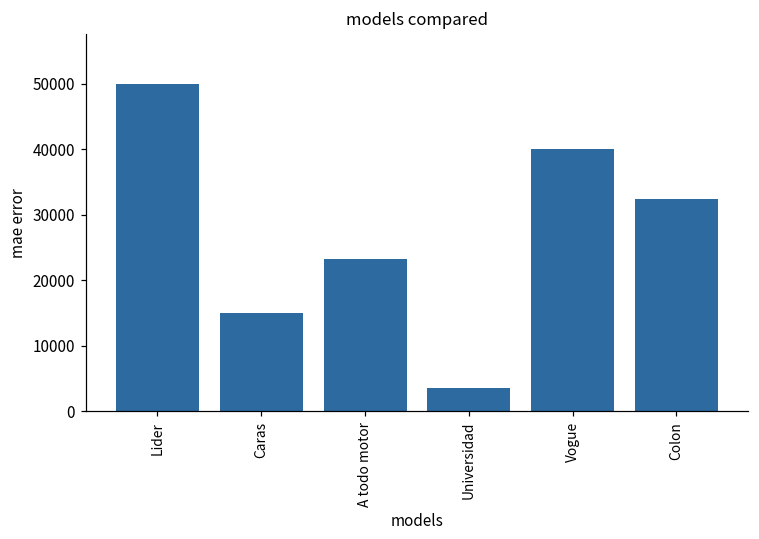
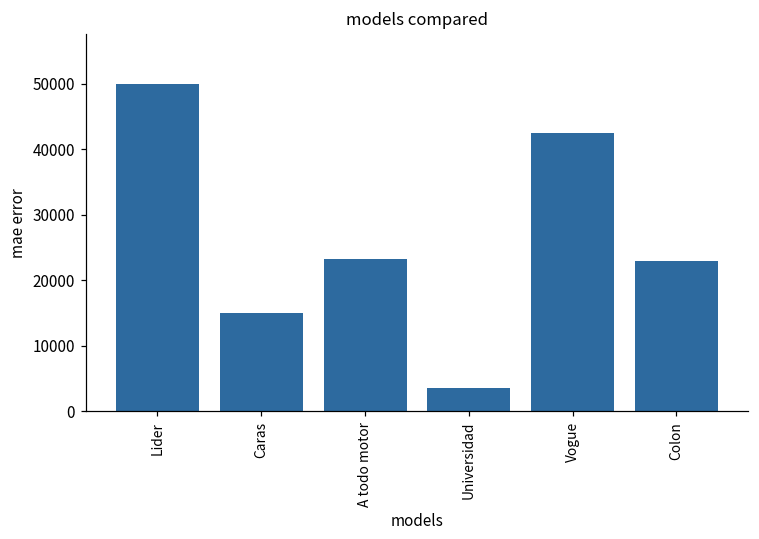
Vogue: 40000 -> 43000
Colon: 32000 -> 23000
